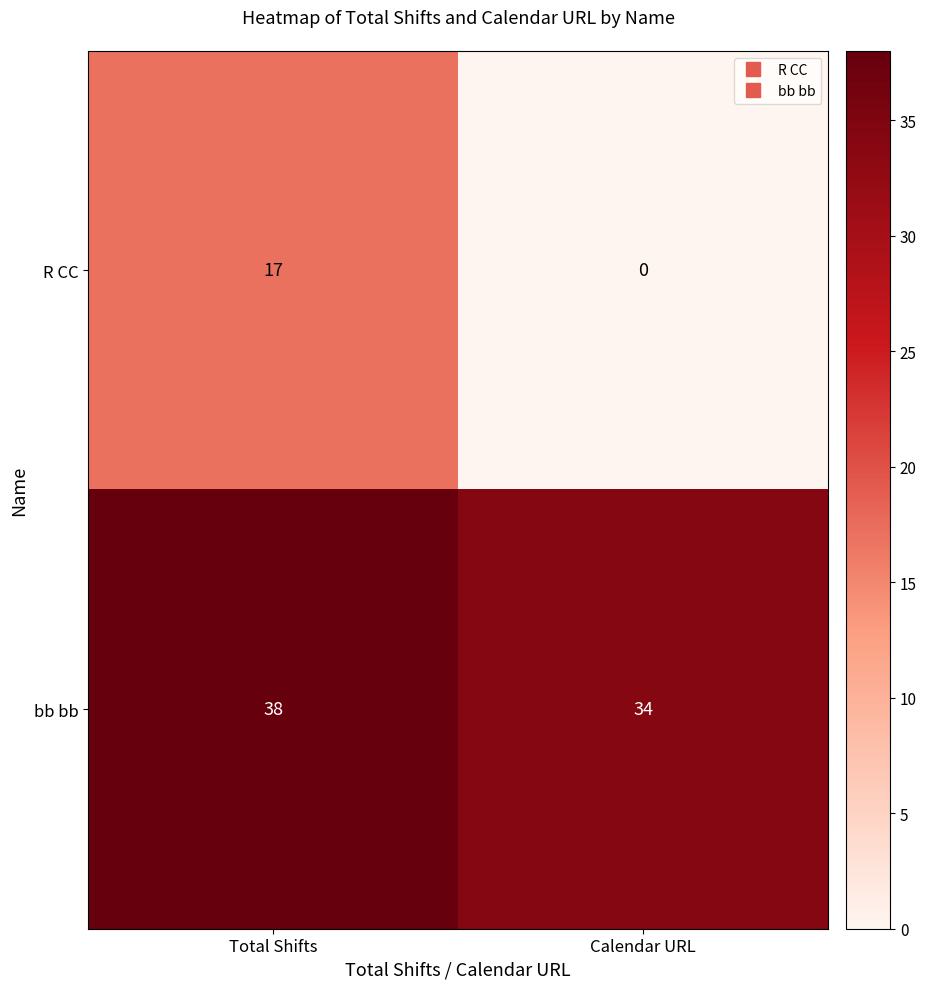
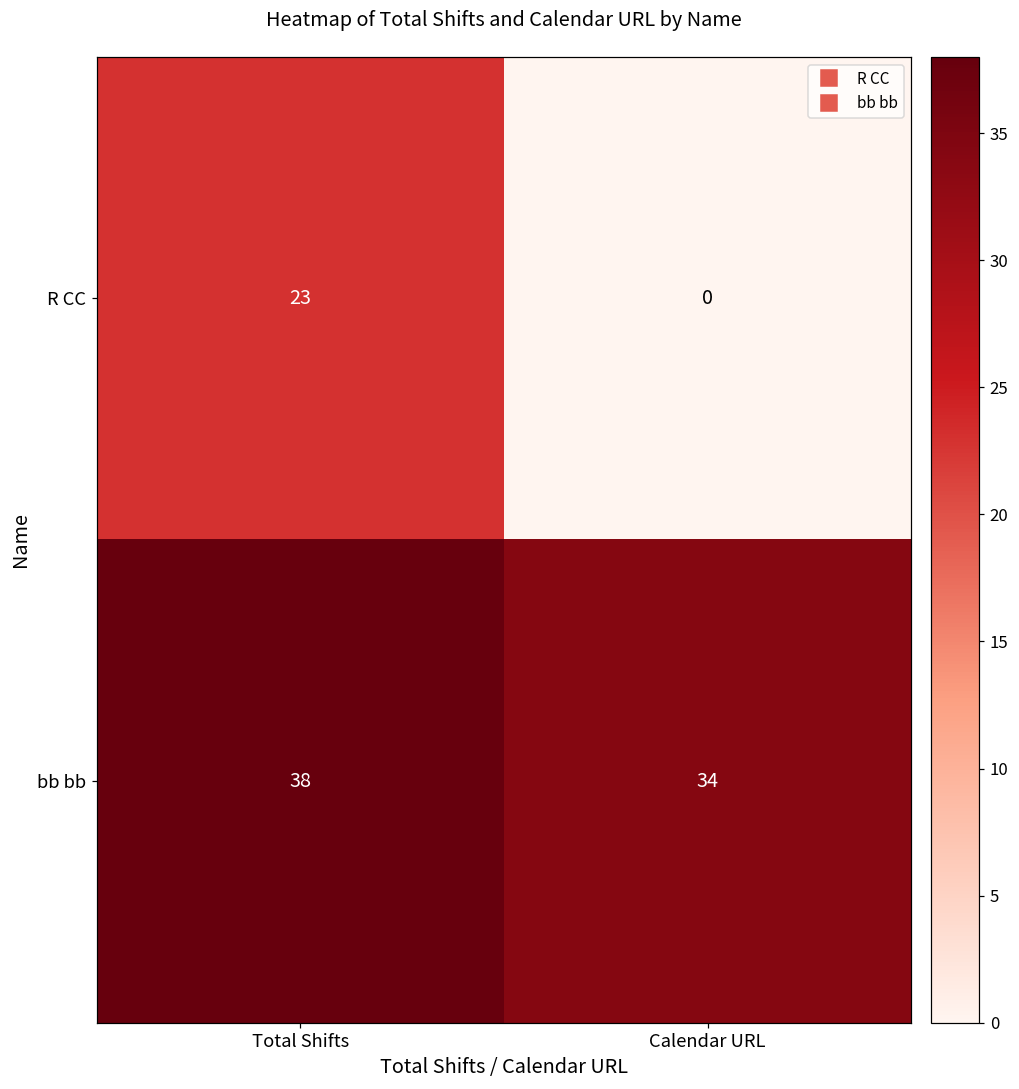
R CC, Total Shifts: 17 -> 23
